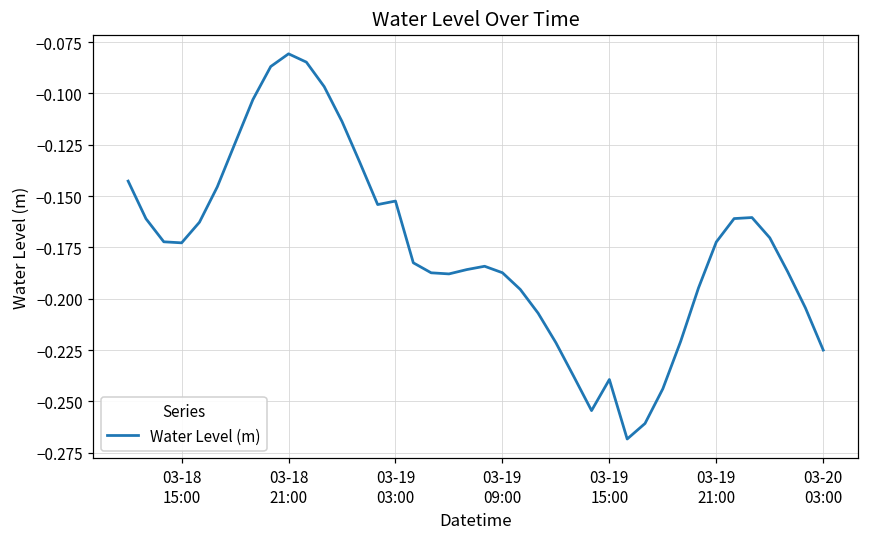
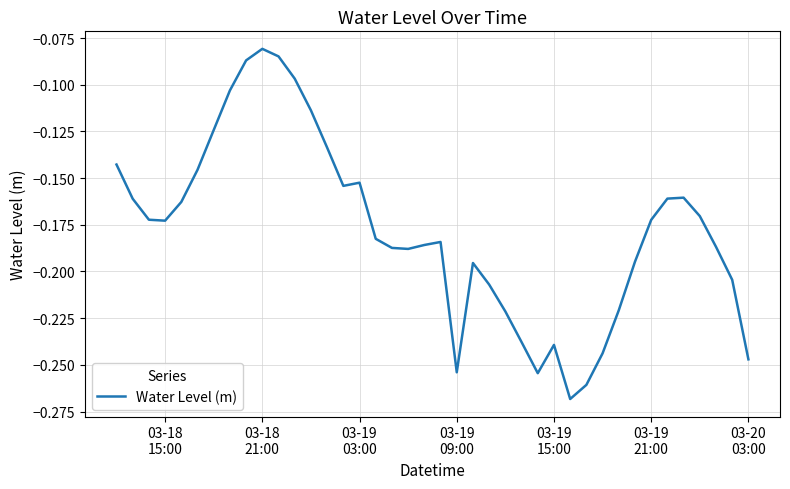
03-19 09:00: -0.187 -> -0.254
03-20 03:00: -0.225 -> -0.247
